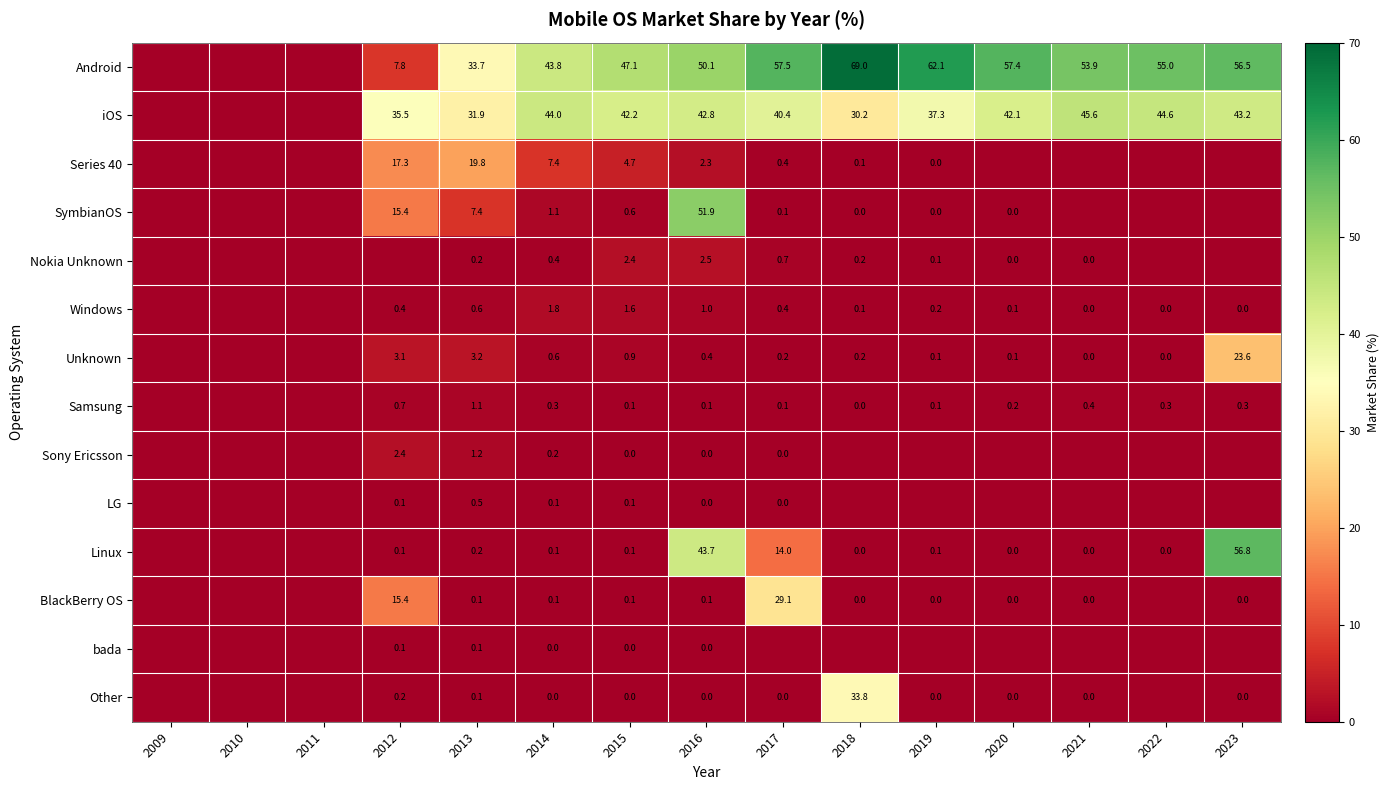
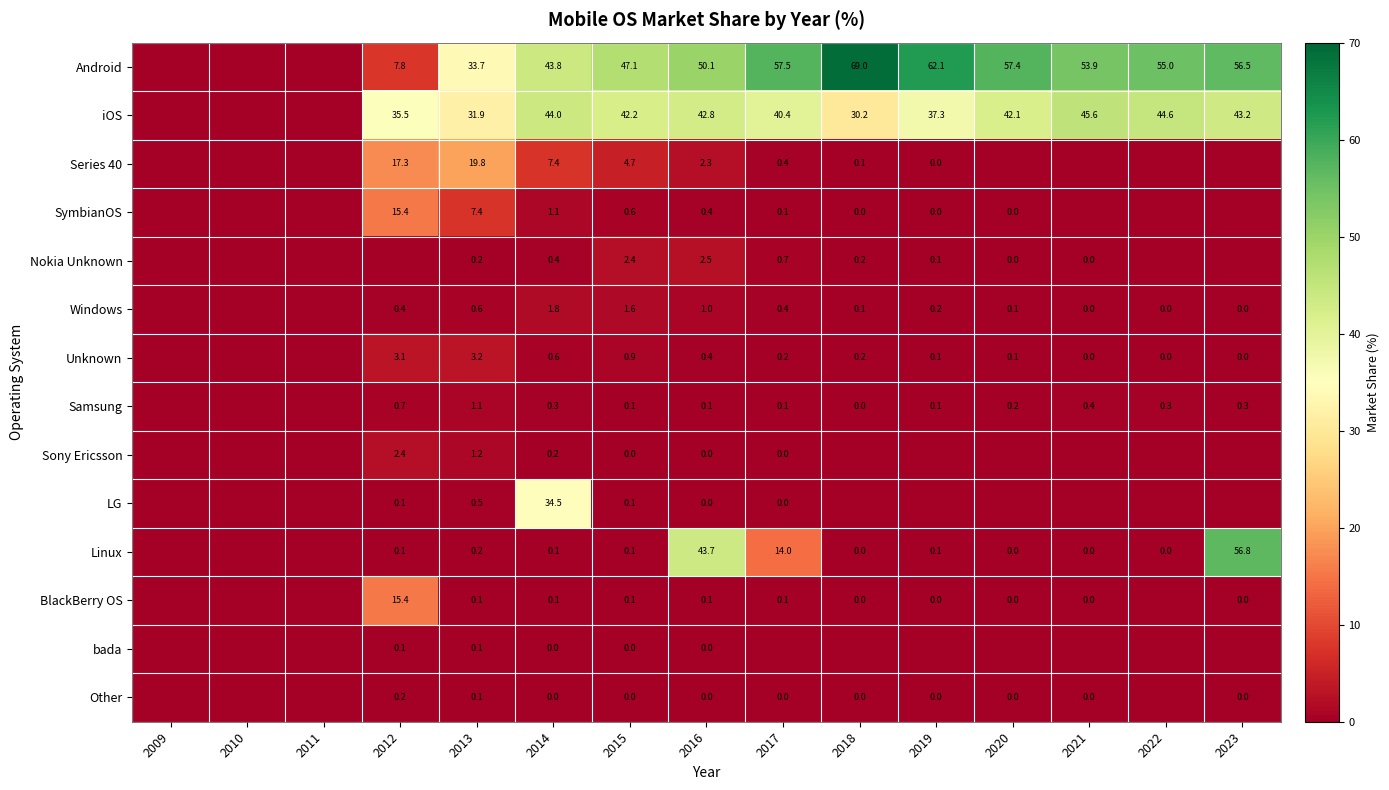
SymbianOS, 2016: 51.9 -> 0.4
Unknown, 2023: 23.6 -> 0.0
LG, 2014: 0.1 -> 34.5
BlackBerry OS, 2017: 29.1 -> 0.1
Other, 2018: 33.8 -> 0.0
